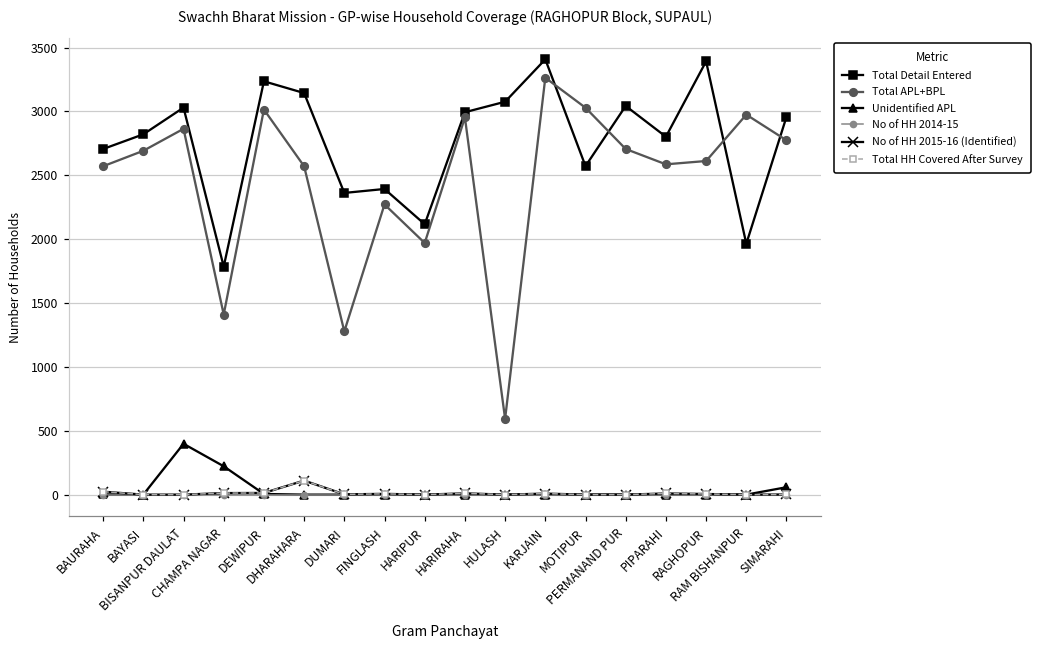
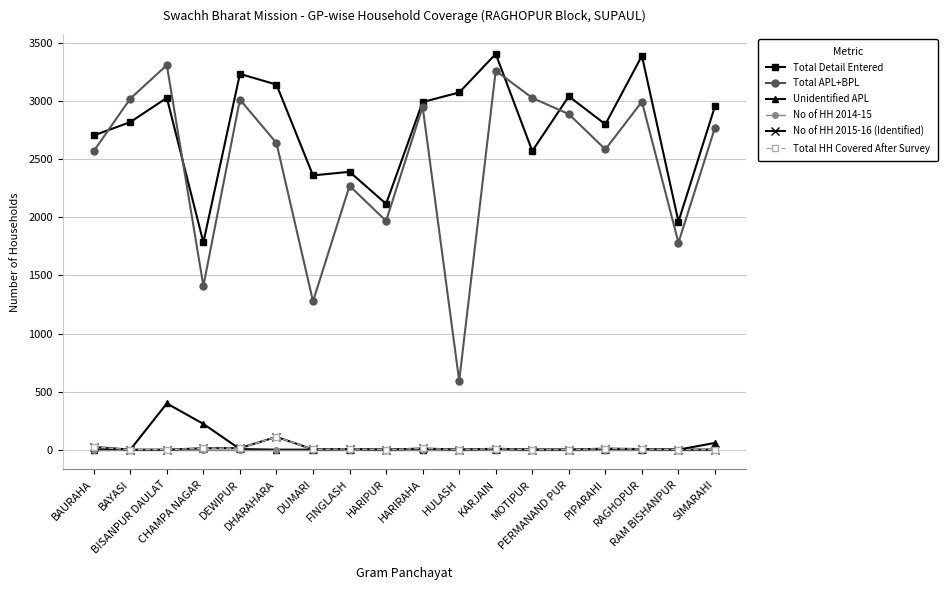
Total APL+BPL, BAYASI: 2690 -> 3020
Total APL+BPL, BISANPUR DAULAT: 2860 -> 3310
Total APL+BPL, DHARAHARA: 2570 -> 2640
Total APL+BPL, PERMANAND PUR: 2710 -> 2890
Total APL+BPL, RAGHOPUR: 2610 -> 3000
Total APL+BPL, RAM BISHANPUR: 2980 -> 1780
